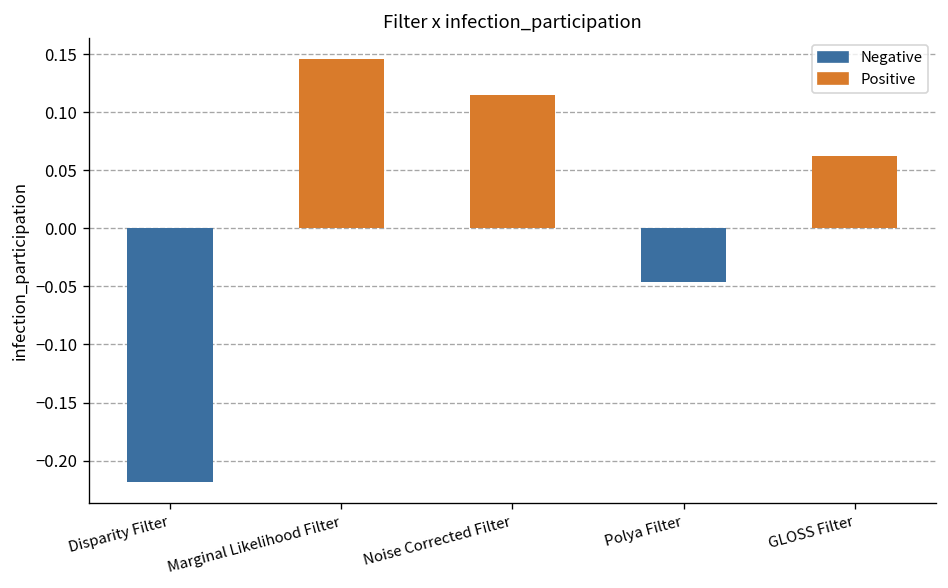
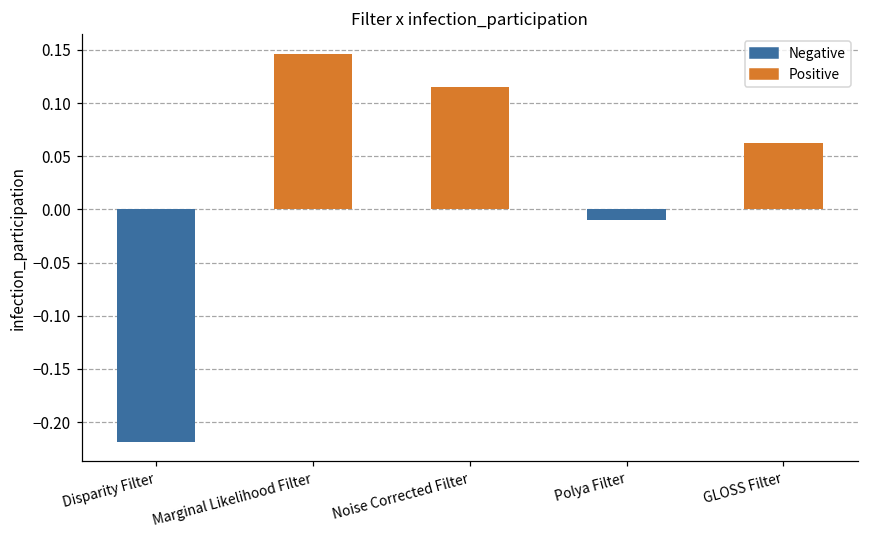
Polya Filter: -0.05 -> -0.01
